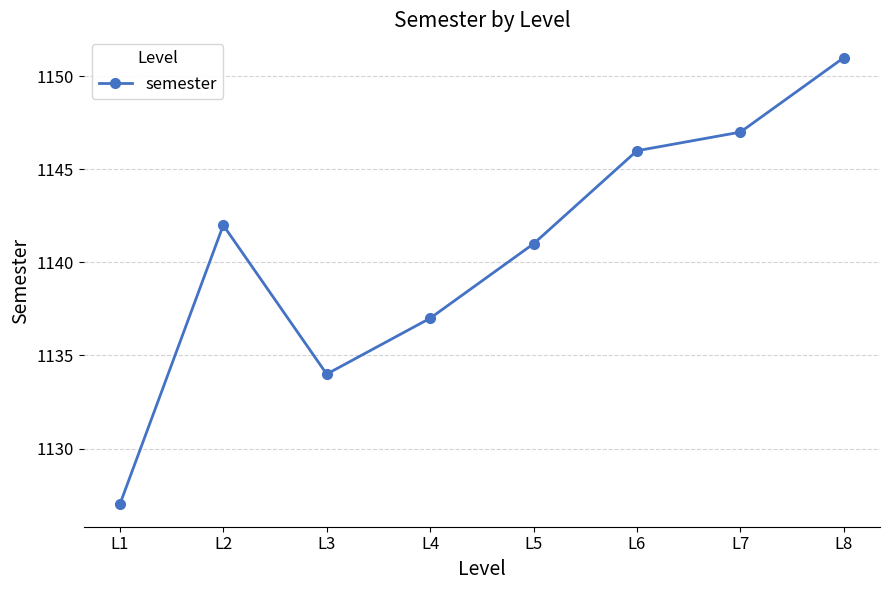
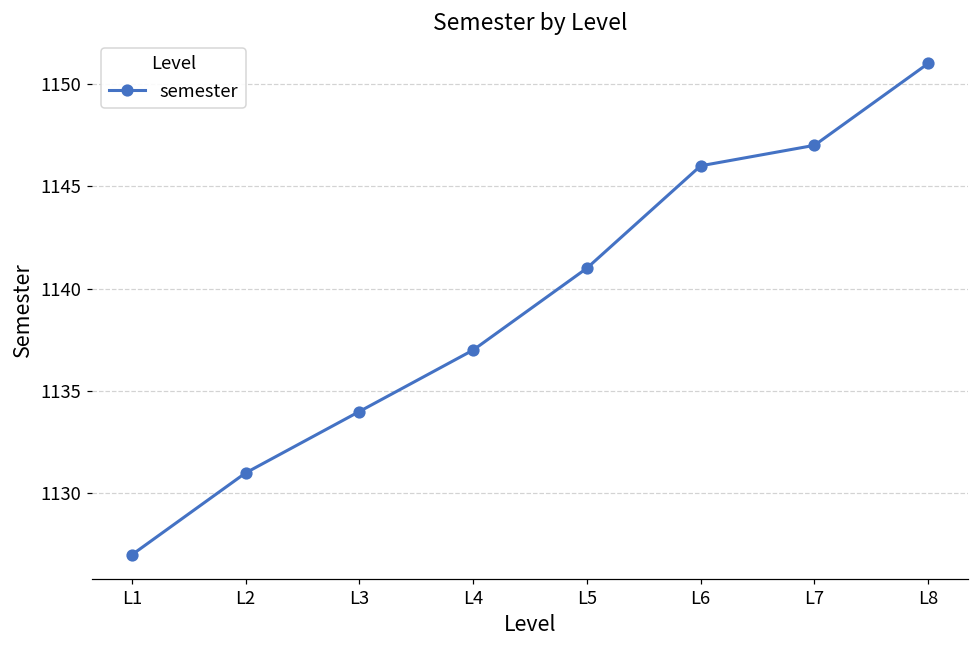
L2: 1142 -> 1131
